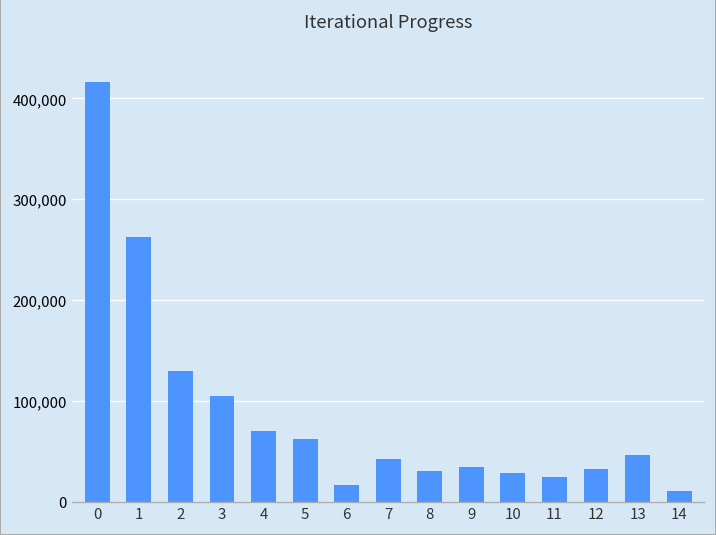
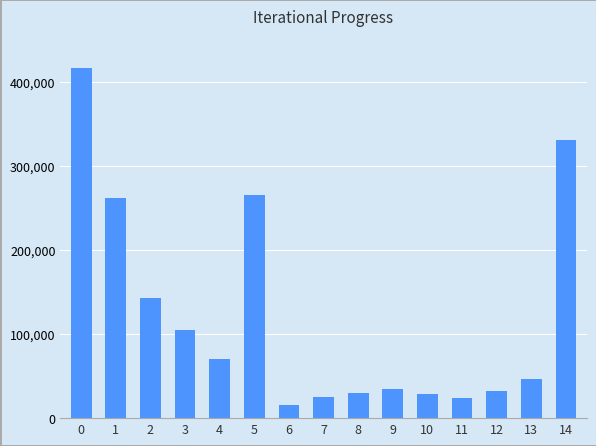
2: 130,000 -> 140,000
5: 60,000 -> 270,000
7: 40,000 -> 30,000
14: 10,000 -> 330,000
